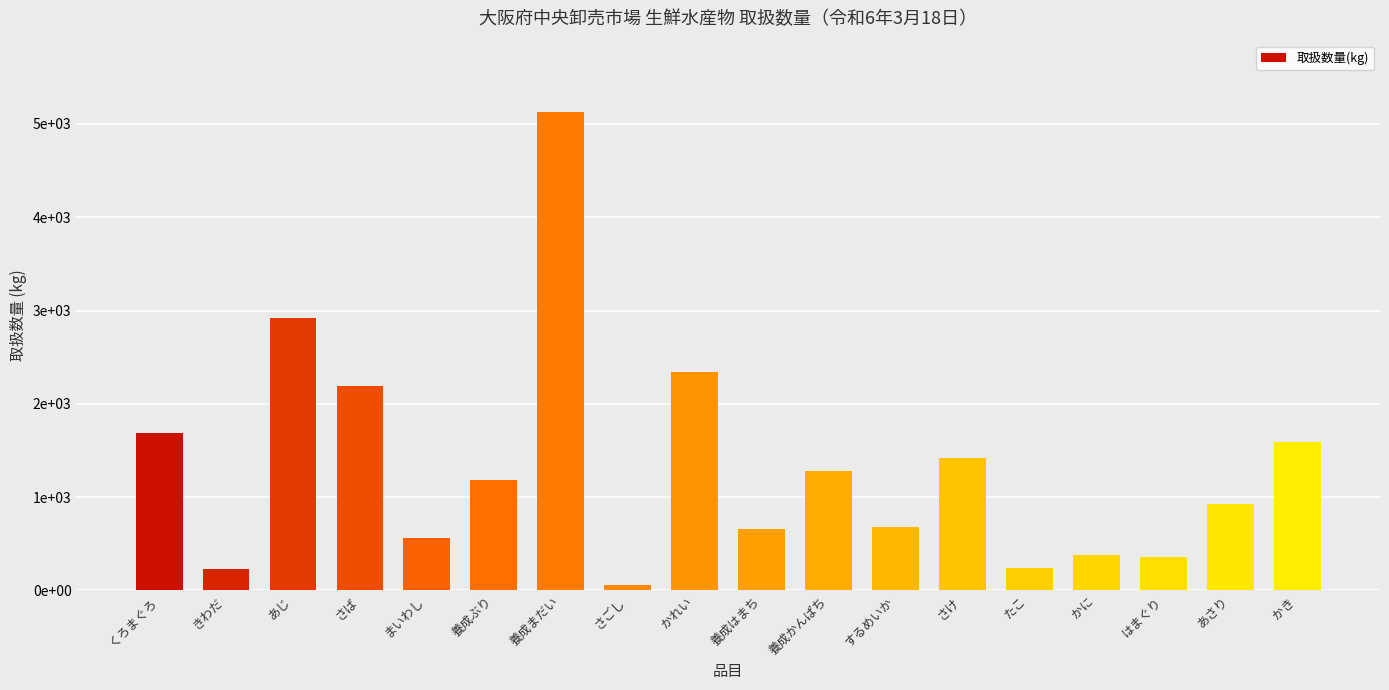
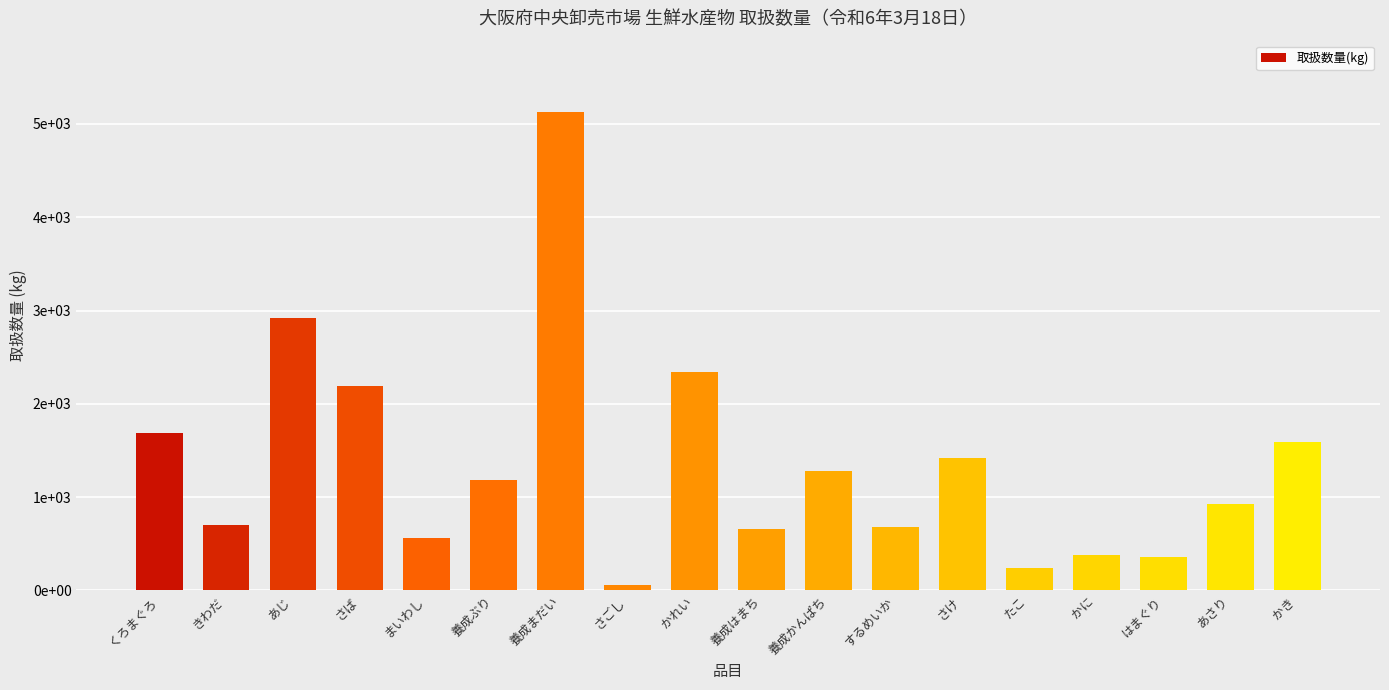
きわだ: 200 -> 700
